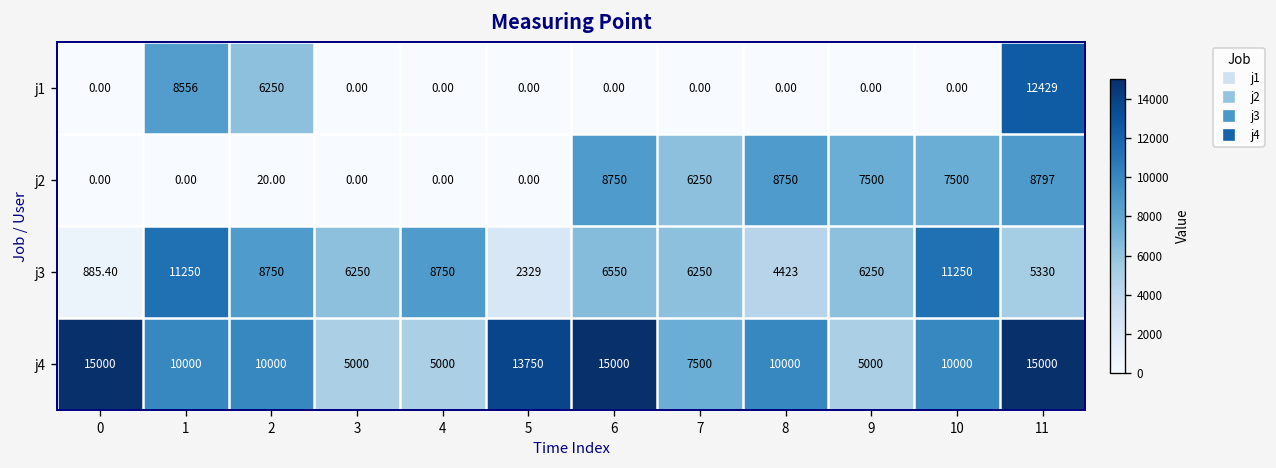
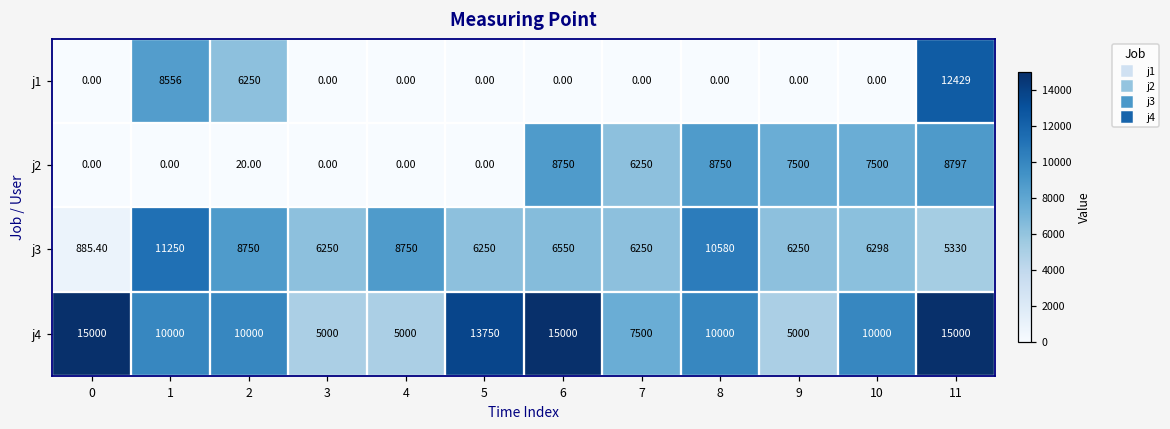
j3, 5: 2329 -> 6250
j3, 8: 4423 -> 10580
j3, 10: 11250 -> 6298
